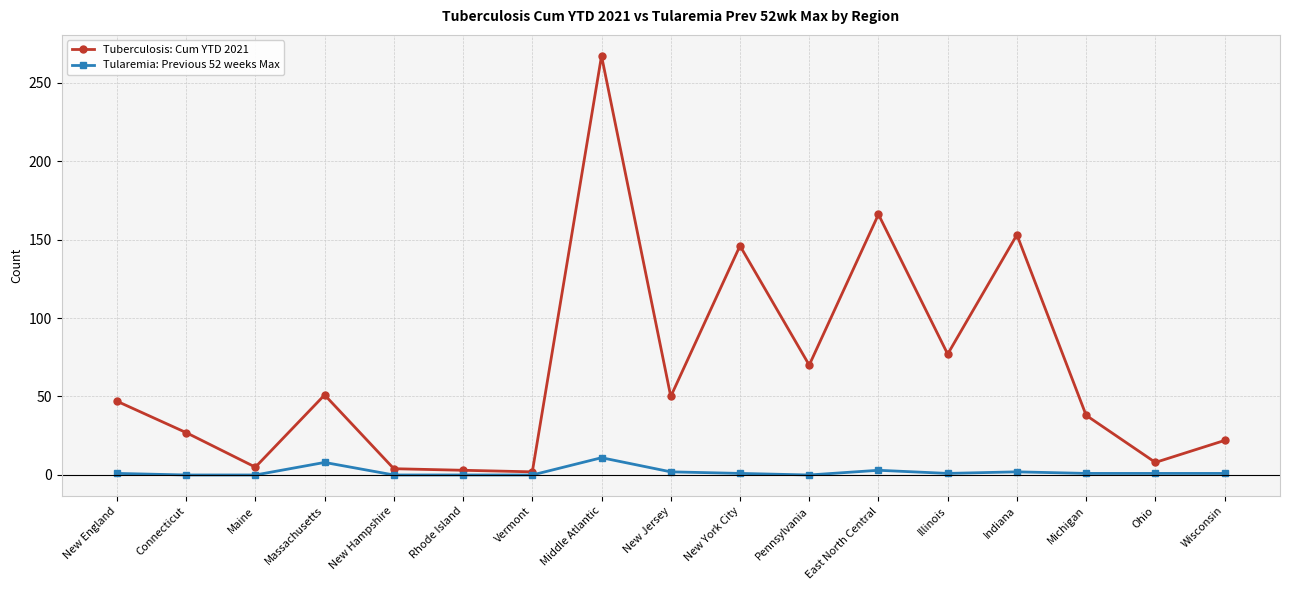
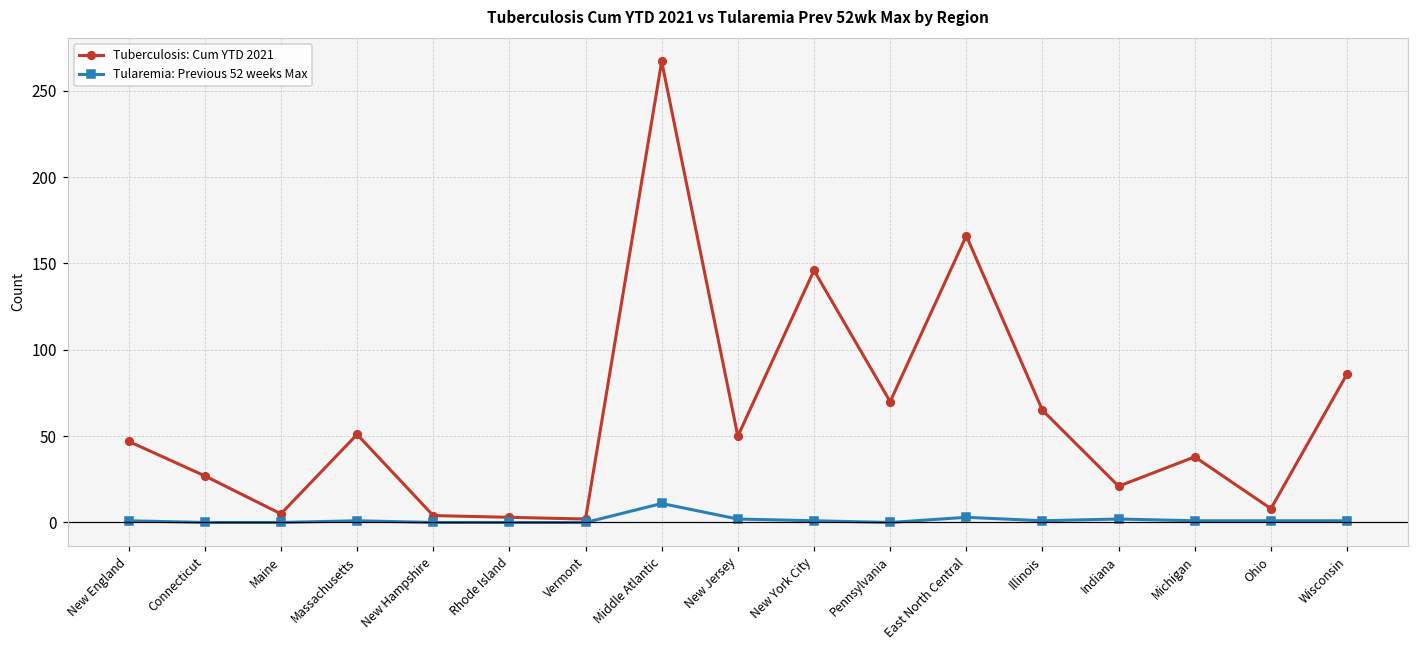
Tularemia: Previous 52 weeks Max, Massachusetts: 8 -> 1
Tuberculosis: Cum YTD 2021, Illinois: 77 -> 65
Tuberculosis: Cum YTD 2021, Indiana: 153 -> 21
Tuberculosis: Cum YTD 2021, Wisconsin: 22 -> 86
